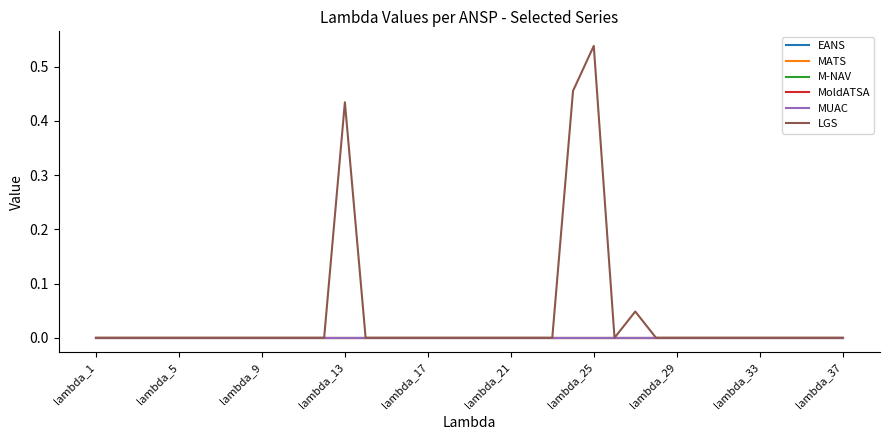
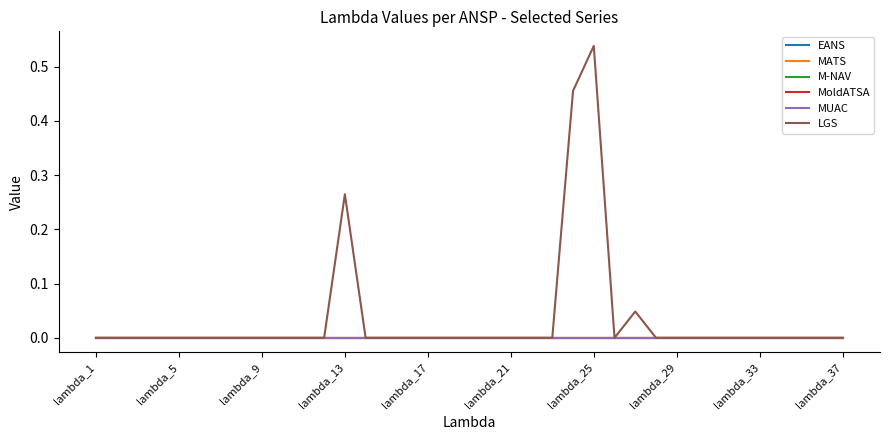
LGS, lambda_13: 0.43 -> 0.26
